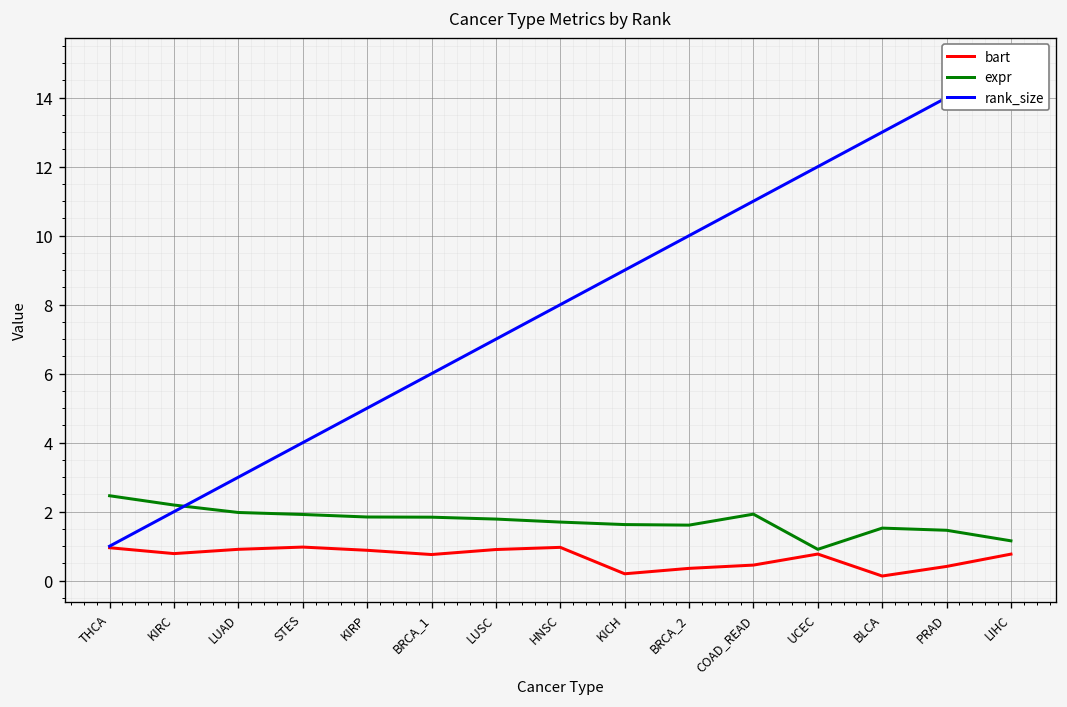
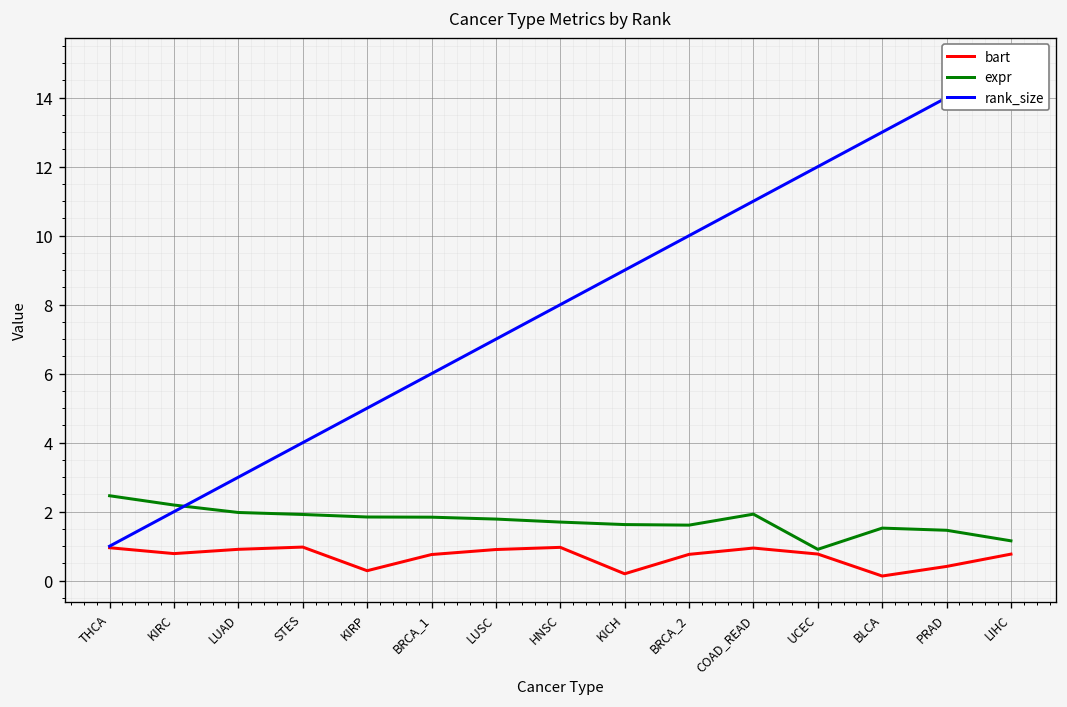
bart, KIRP: 0.9 -> 0.3
bart, BRCA_2: 0.4 -> 0.8
bart, COAD_READ: 0.5 -> 0.9
